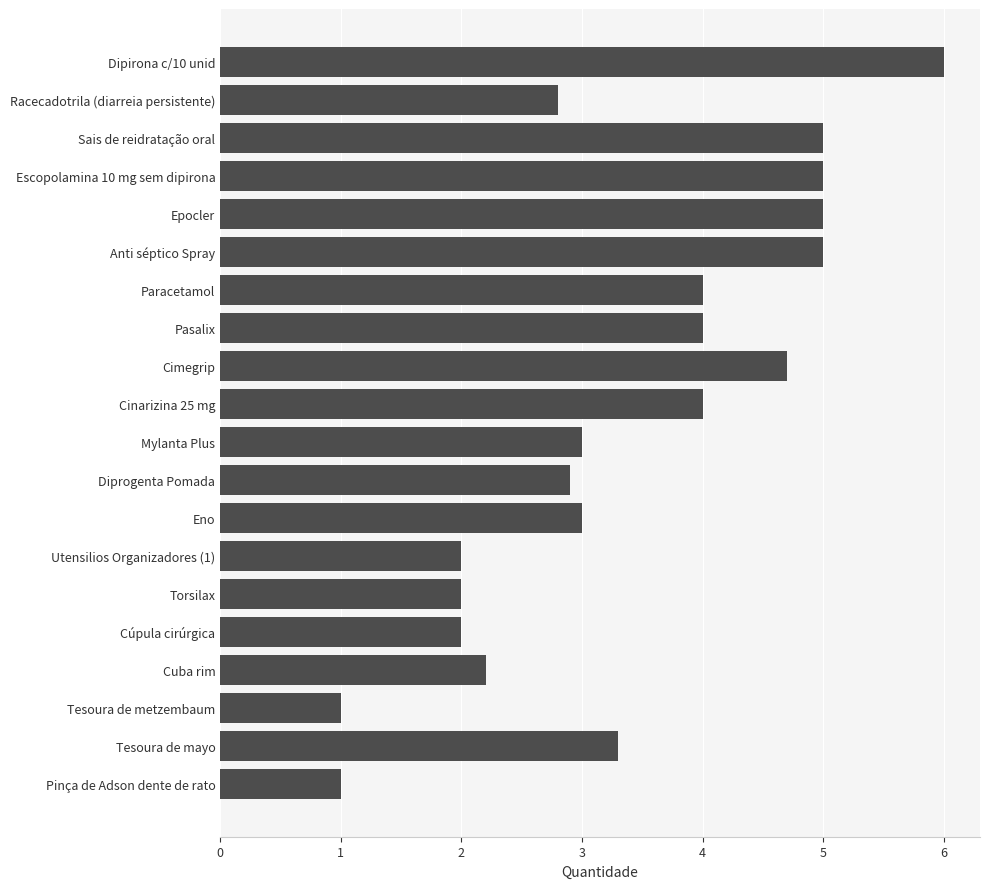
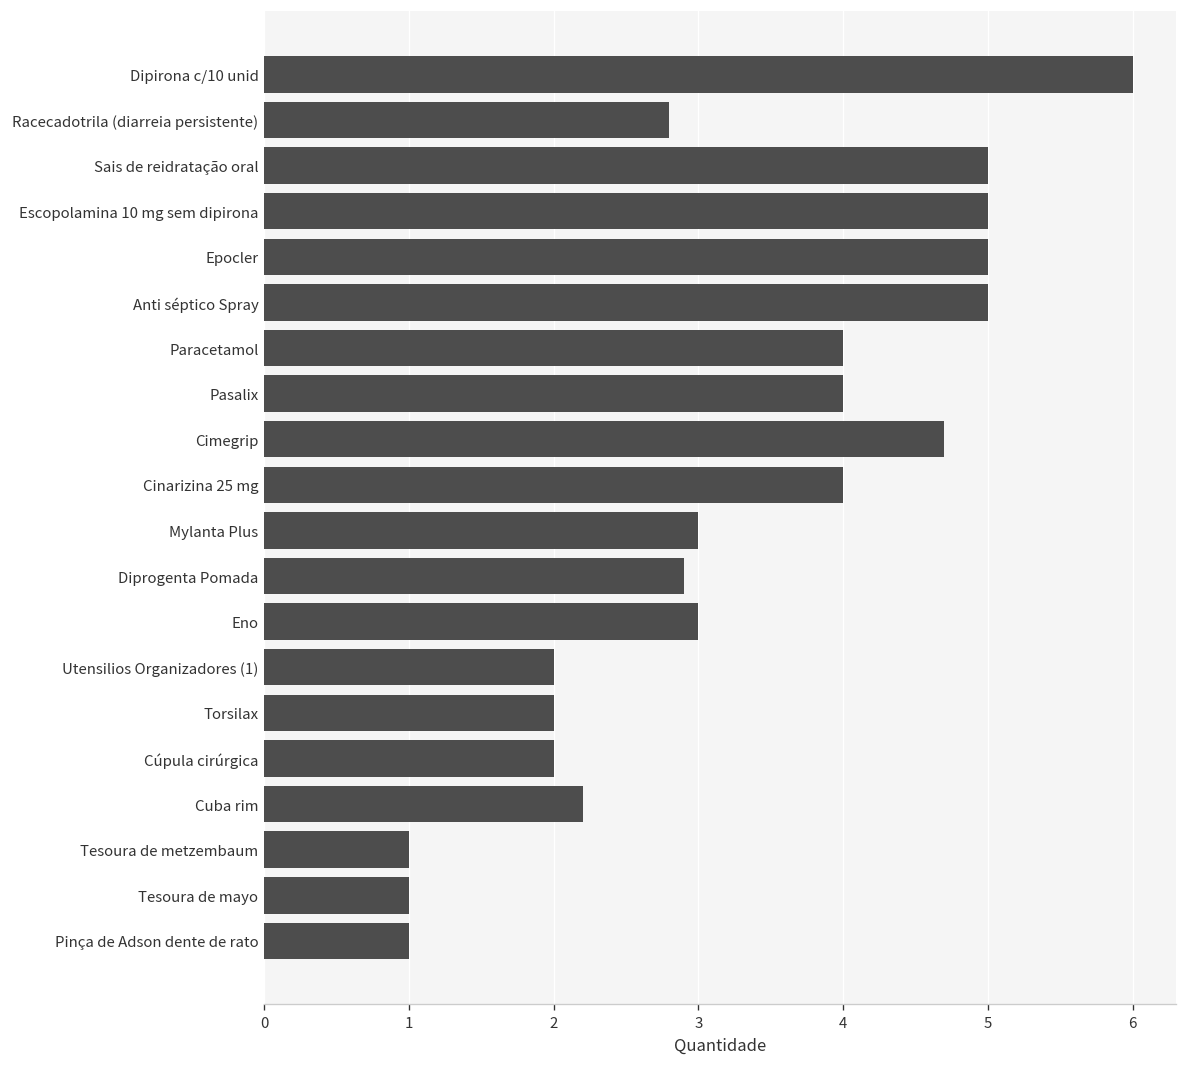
Tesoura de mayo: 3.3 -> 1.0
